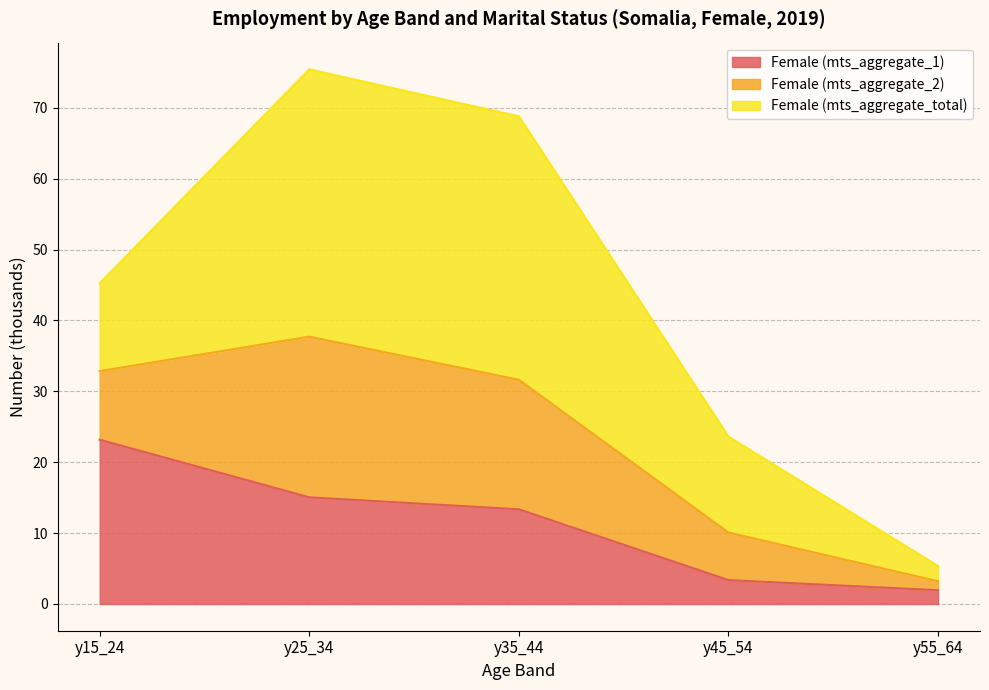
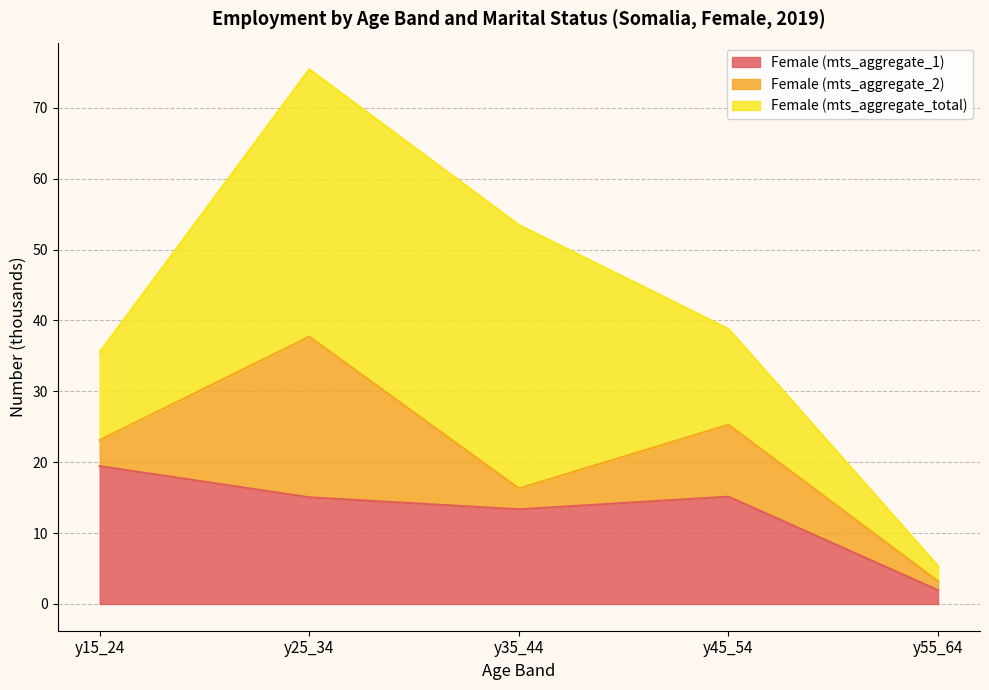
Female (mts_aggregate_1), y15_24: 23 -> 19
Female (mts_aggregate_2), y15_24: 10 -> 4
Female (mts_aggregate_2), y35_44: 18 -> 3
Female (mts_aggregate_1), y45_54: 3 -> 15
Female (mts_aggregate_2), y45_54: 7 -> 10
